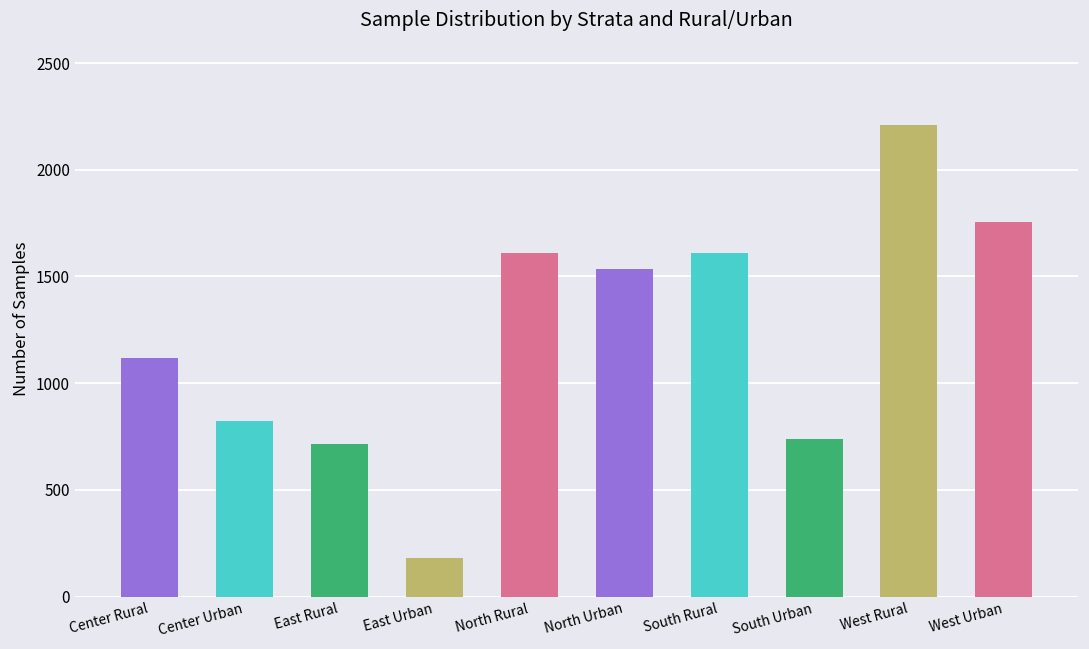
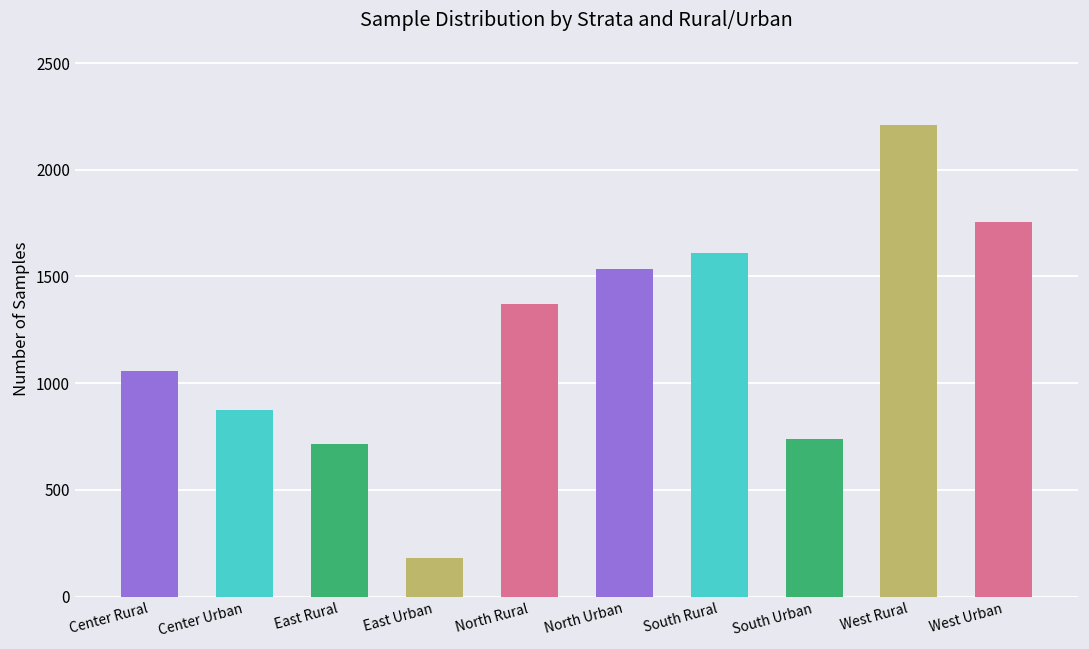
Center Rural: 1120 -> 1060
Center Urban: 820 -> 870
North Rural: 1610 -> 1370
